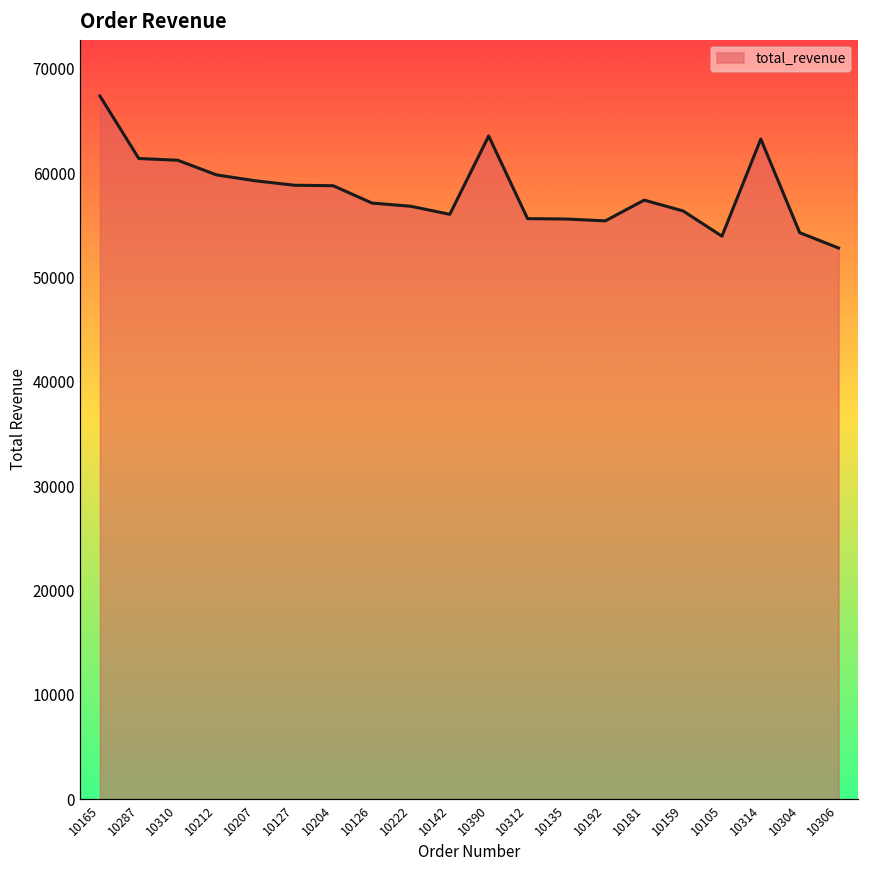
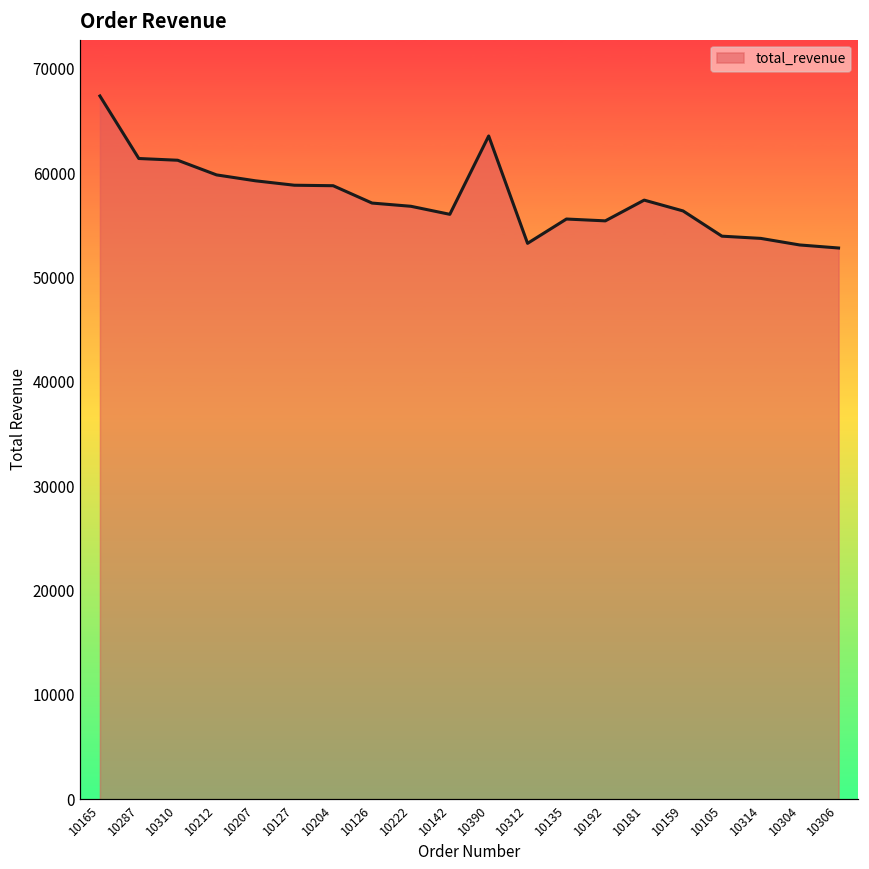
10312: 56000 -> 53000
10314: 63000 -> 54000
10304: 54000 -> 53000
